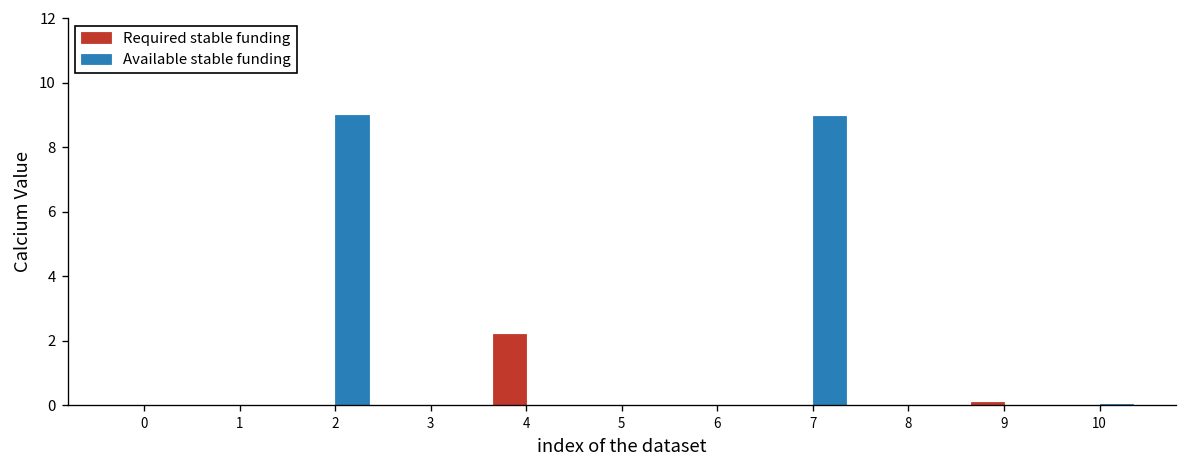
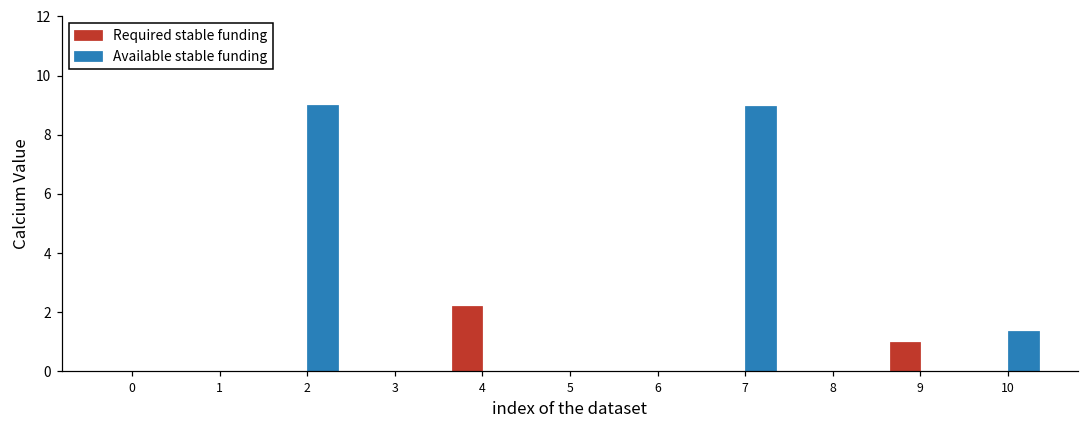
Required stable funding, 9: 0.1 -> 1.0
Available stable funding, 10: 0.0 -> 1.4
